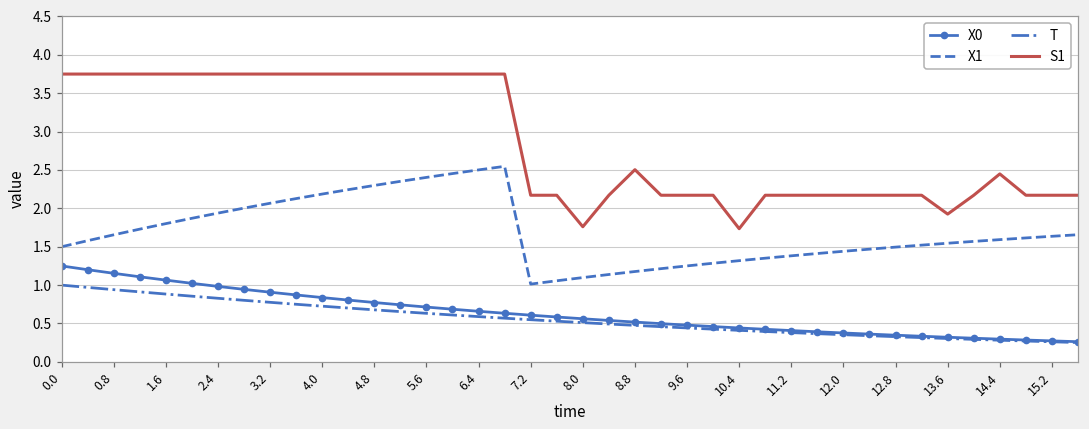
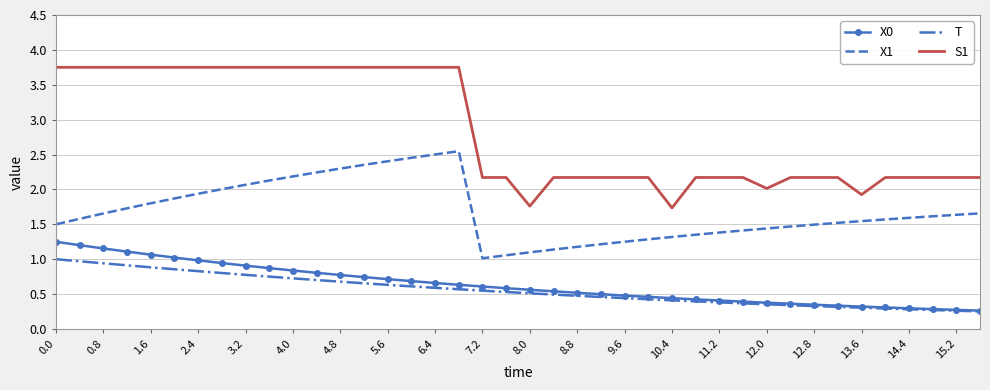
S1, 8.8: 2.5 -> 2.2
S1, 12.0: 2.2 -> 2.0
S1, 14.4: 2.4 -> 2.2
